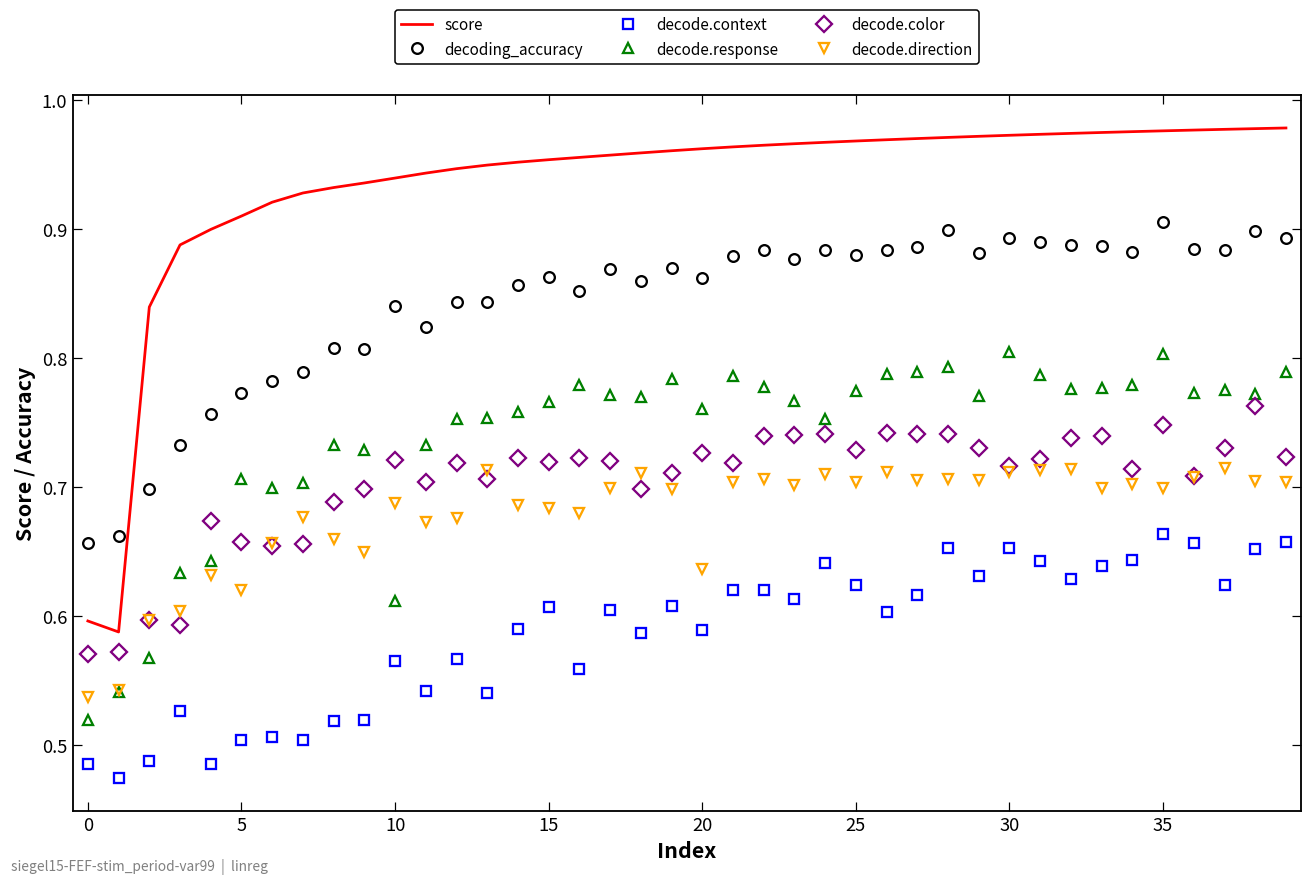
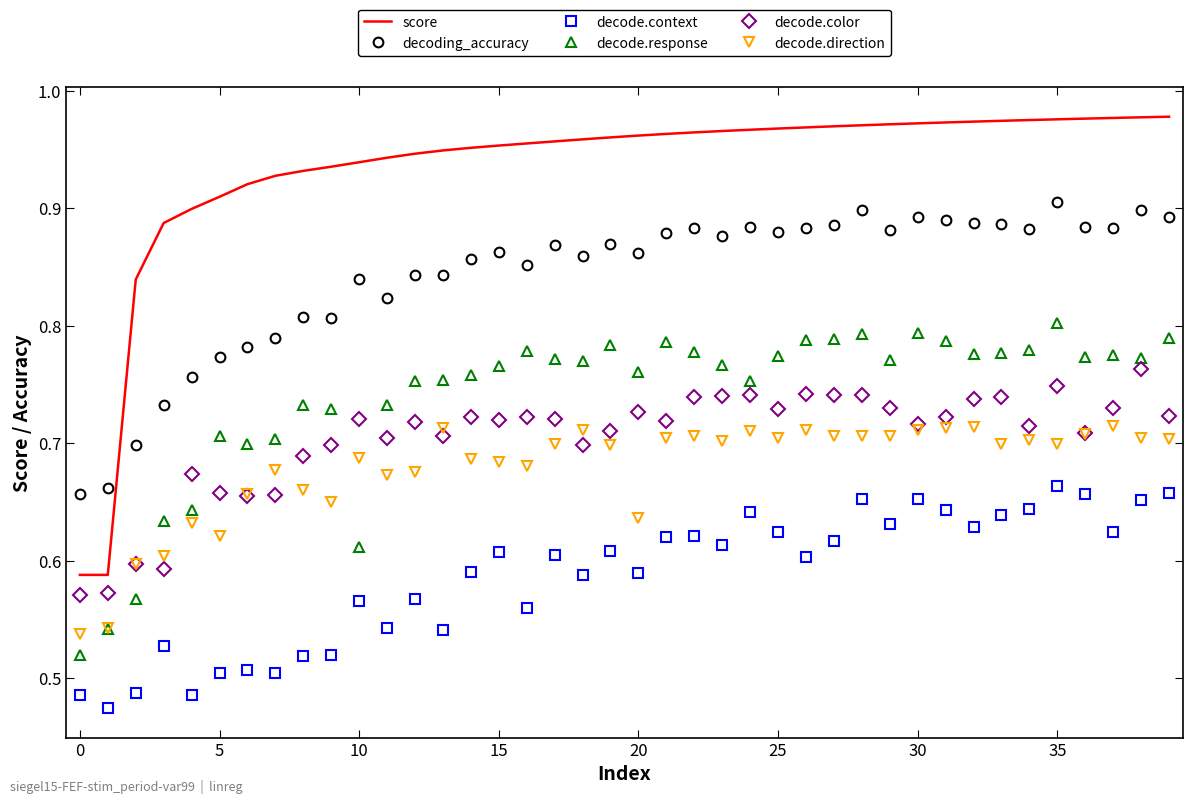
score, 0: 0.596 -> 0.588
decode.response, 30: 0.805 -> 0.794
